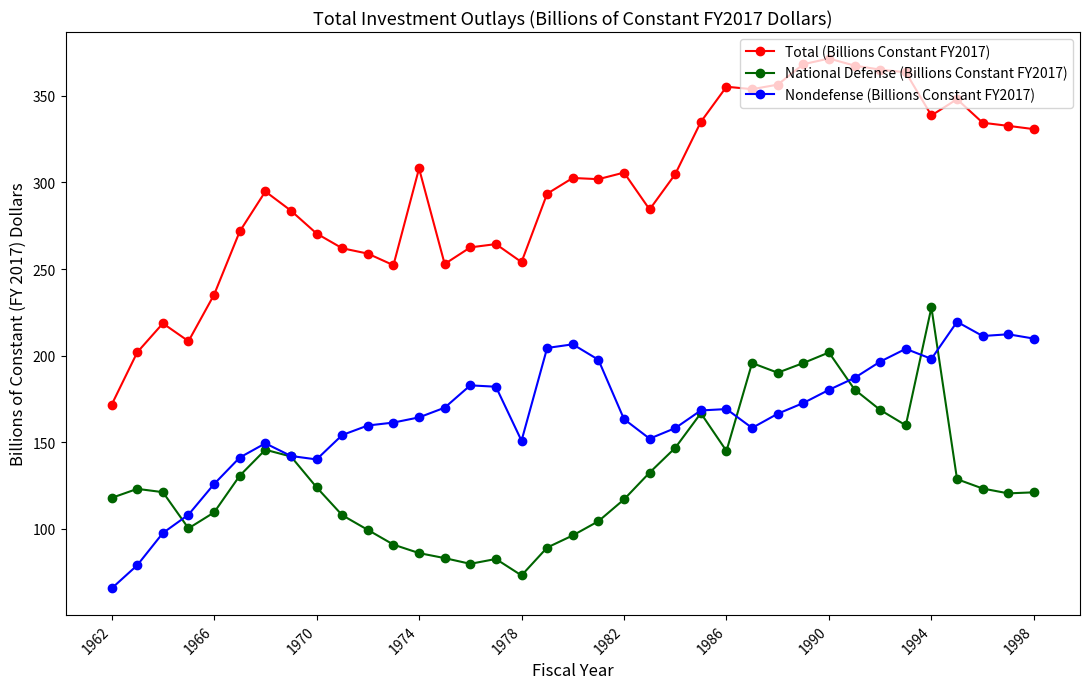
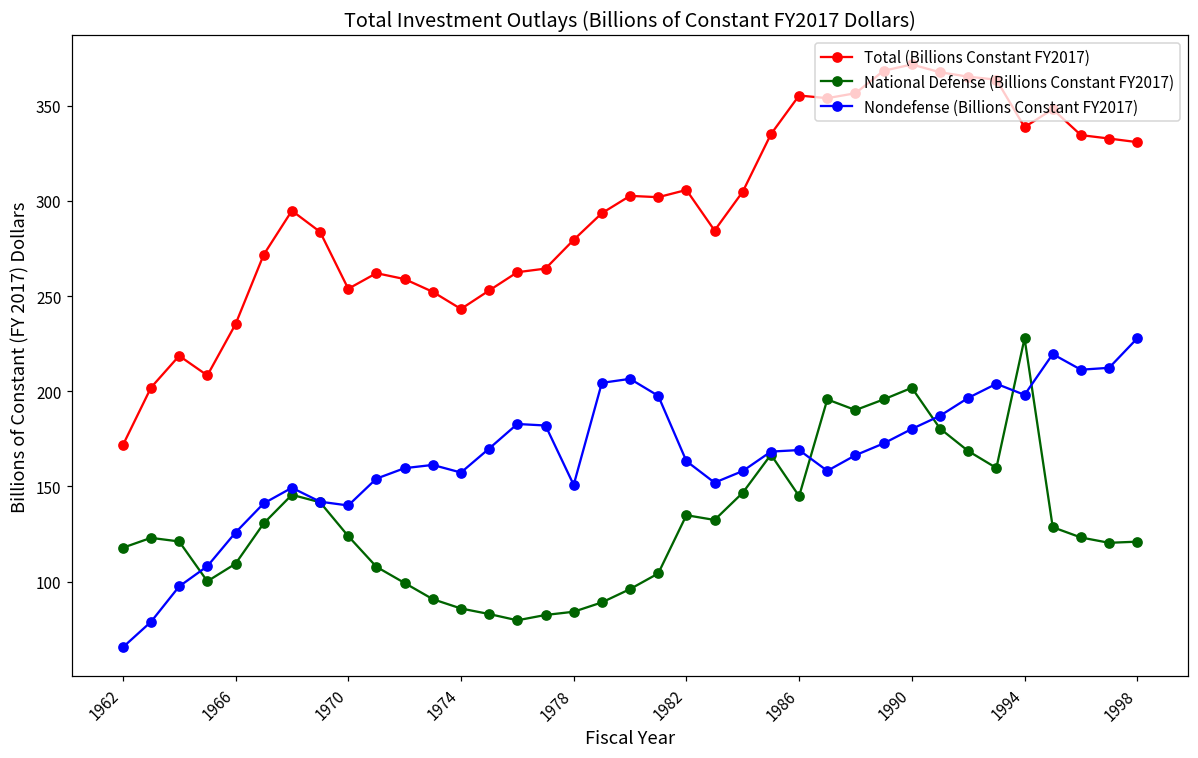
Total (Billions Constant FY2017), 1970: 271 -> 254
Total (Billions Constant FY2017), 1974: 308 -> 243
Nondefense (Billions Constant FY2017), 1974: 164 -> 157
Total (Billions Constant FY2017), 1978: 254 -> 280
National Defense (Billions Constant FY2017), 1978: 73 -> 84
National Defense (Billions Constant FY2017), 1982: 117 -> 135
Nondefense (Billions Constant FY2017), 1998: 210 -> 228
